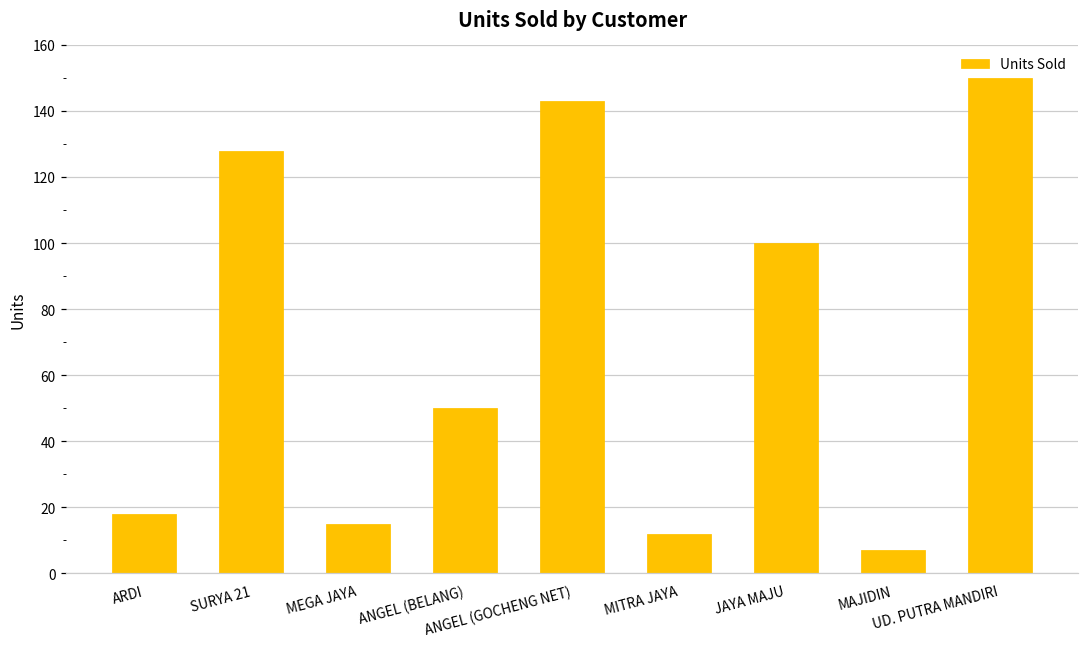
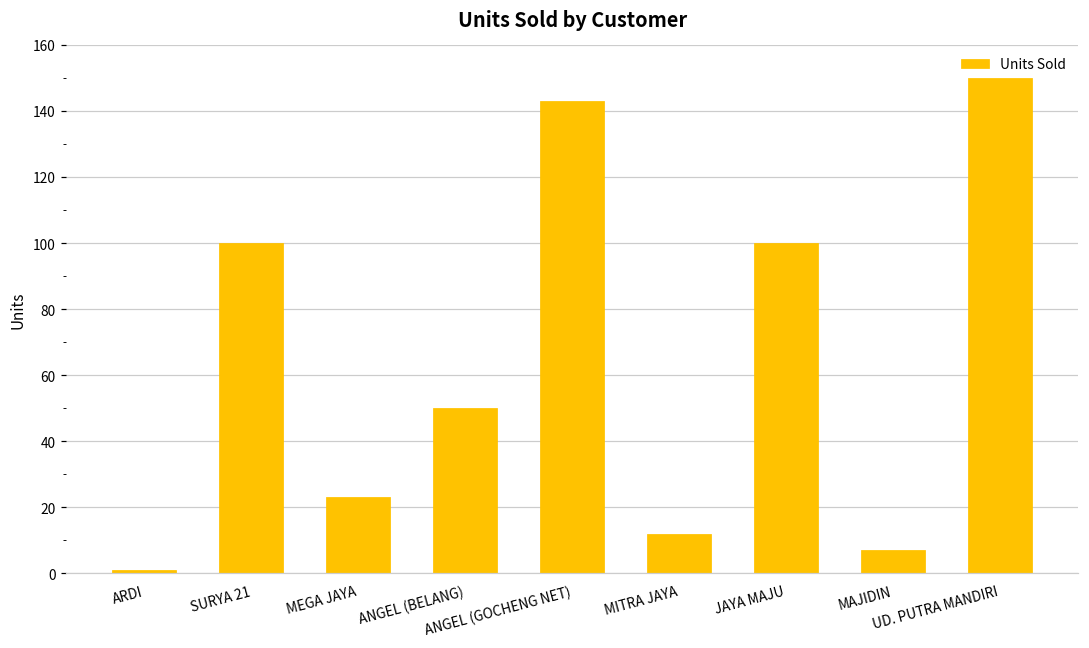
ARDI: 18 -> 1
SURYA 21: 128 -> 100
MEGA JAYA: 15 -> 23
